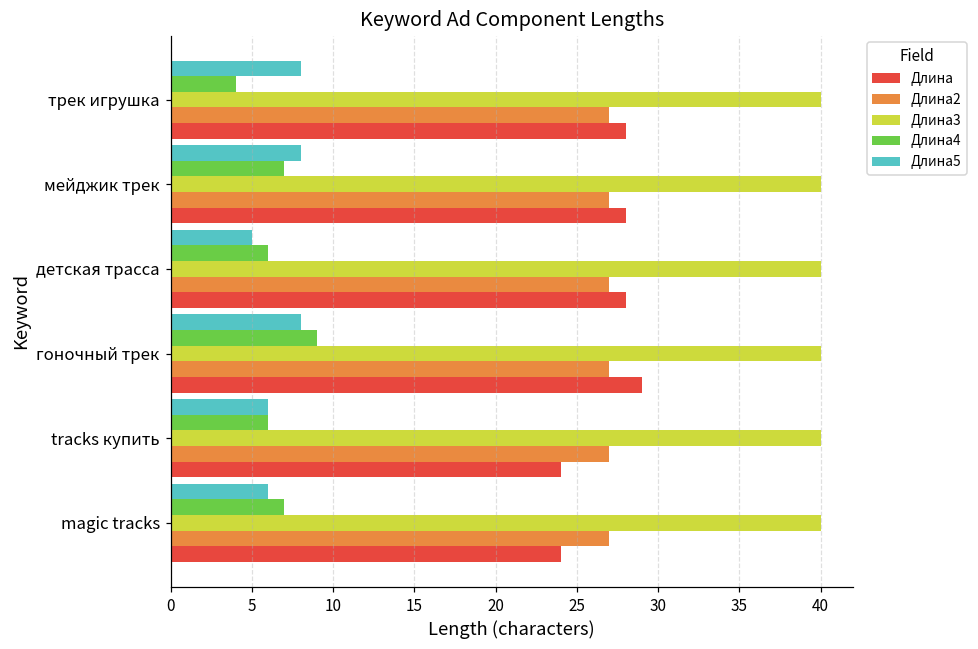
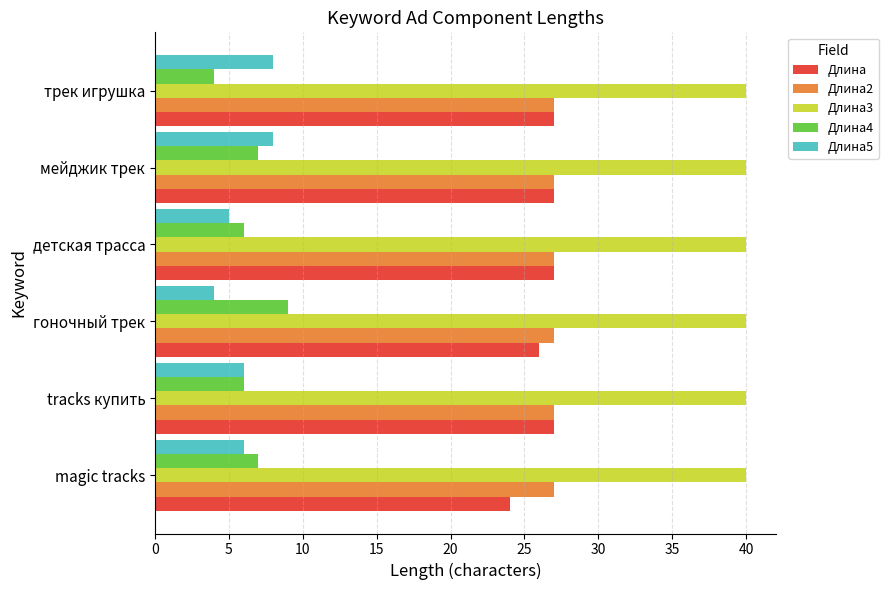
Длина, трек игрушка: 28 -> 27
Длина, мейджик трек: 28 -> 27
Длина, детская трасса: 28 -> 27
Длина5, гоночный трек: 8 -> 4
Длина, гоночный трек: 29 -> 26
Длина, tracks купить: 24 -> 27
